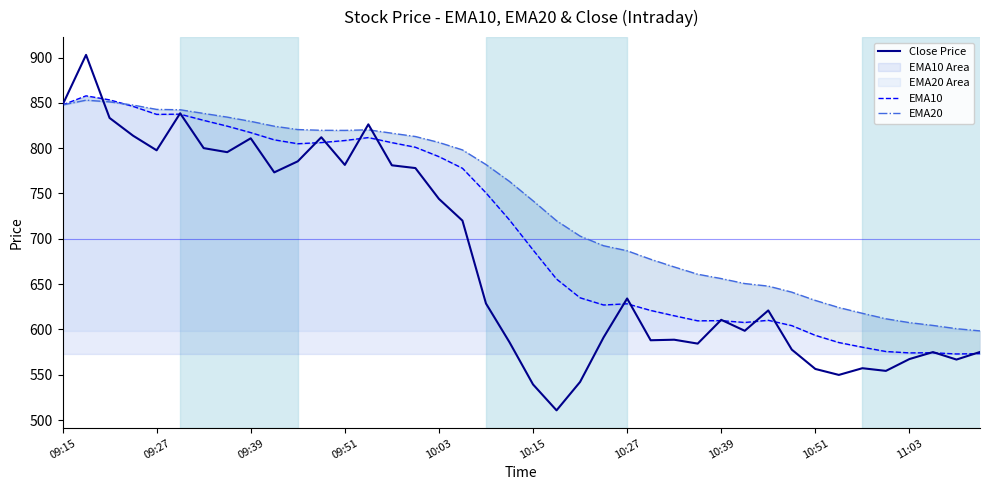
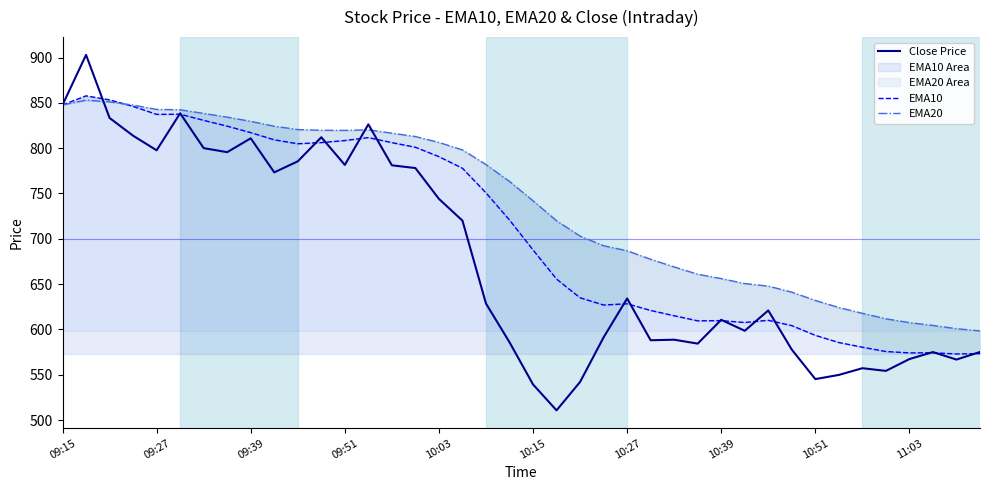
Close Price, 10:51: 560 -> 550
